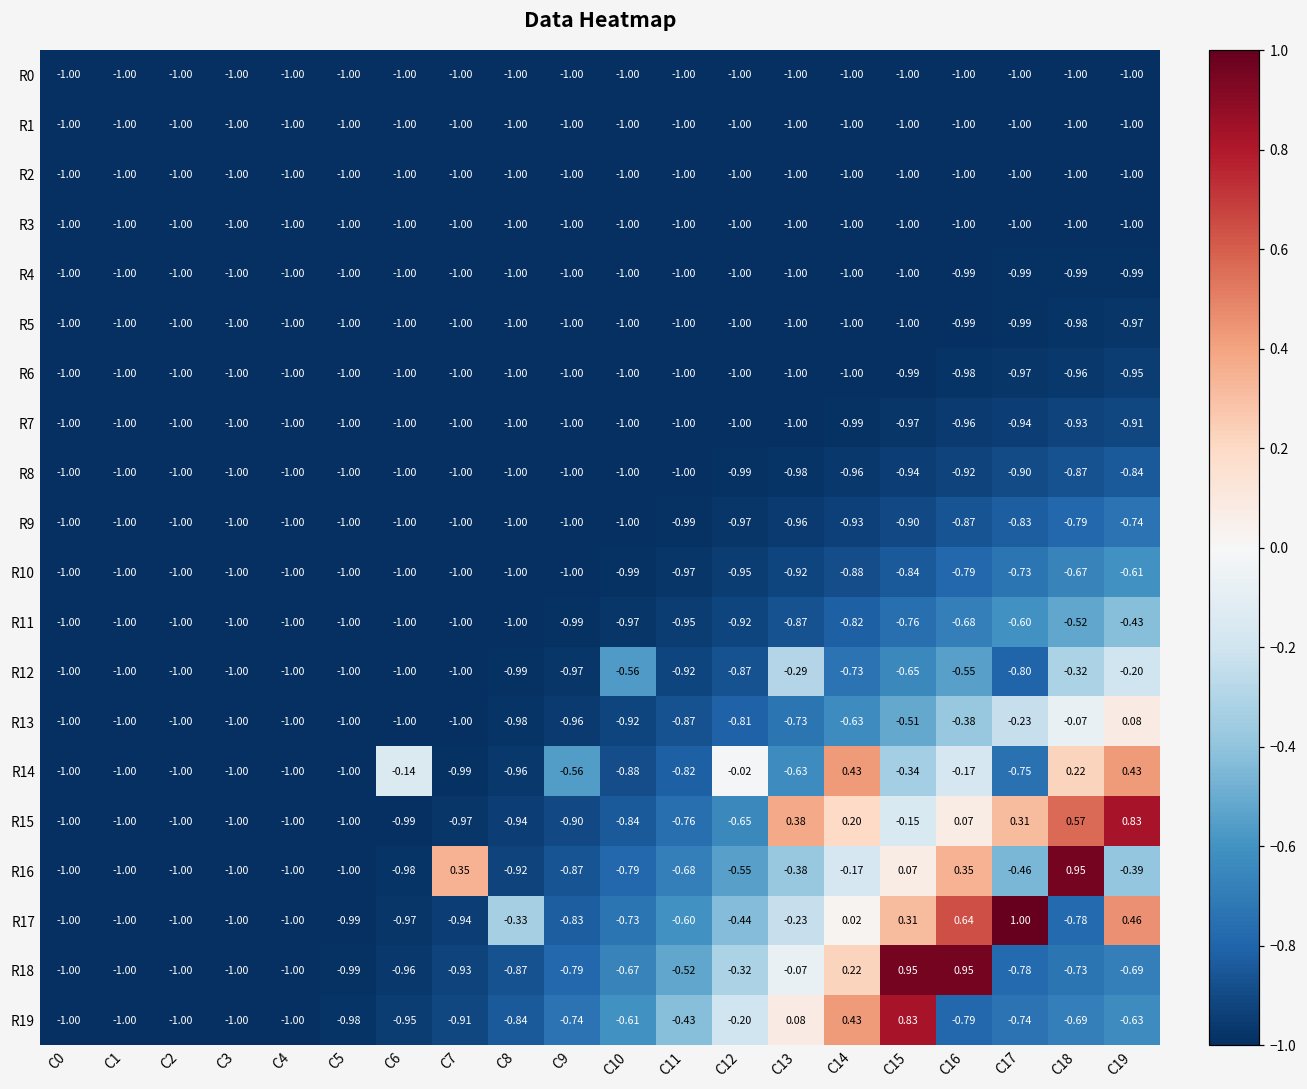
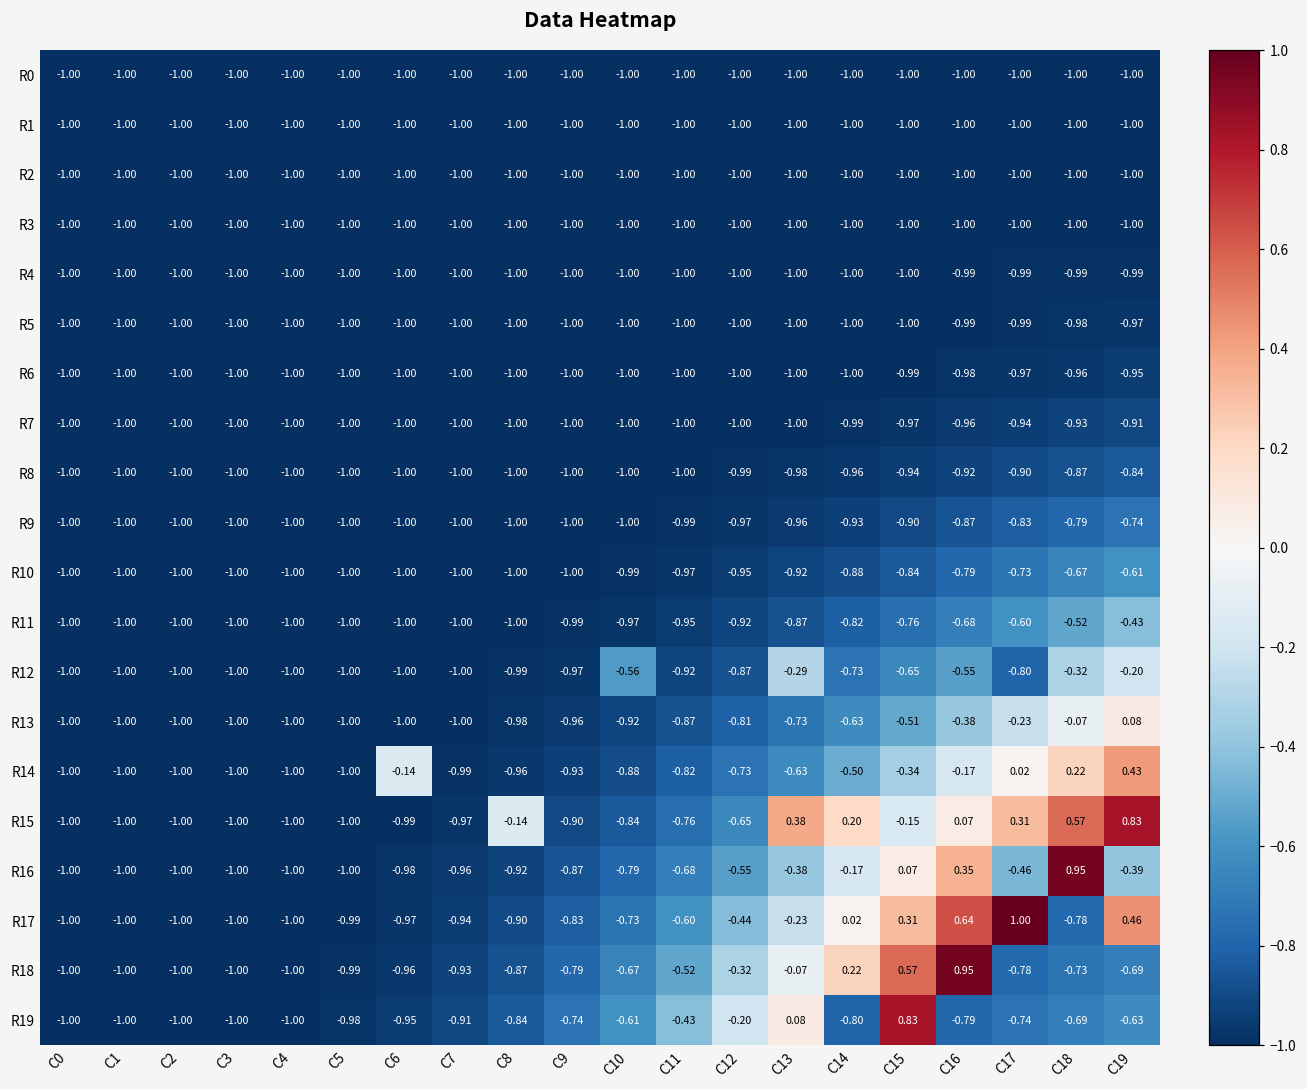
R14, C9: -0.56 -> -0.93
R14, C12: -0.02 -> -0.73
R14, C14: 0.43 -> -0.50
R14, C17: -0.75 -> 0.02
R15, C8: -0.94 -> -0.14
R16, C7: 0.35 -> -0.96
R17, C8: -0.33 -> -0.90
R18, C15: 0.95 -> 0.57
R19, C14: 0.43 -> -0.80
